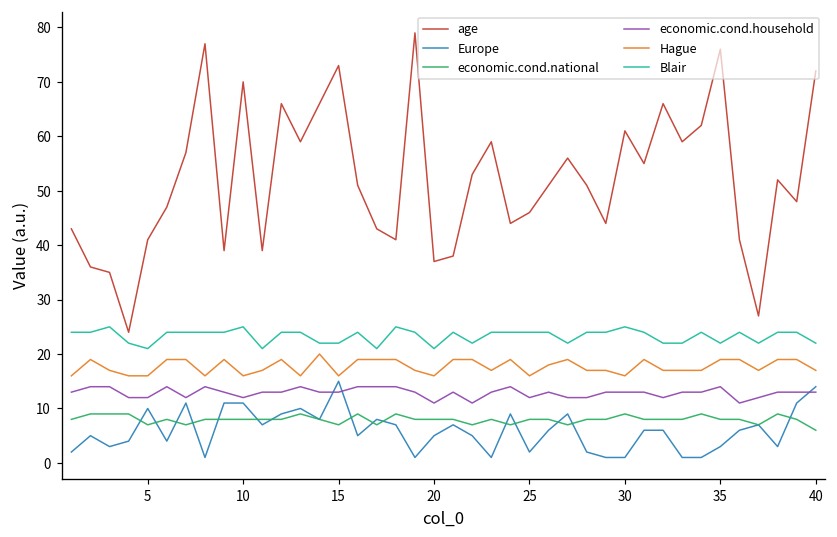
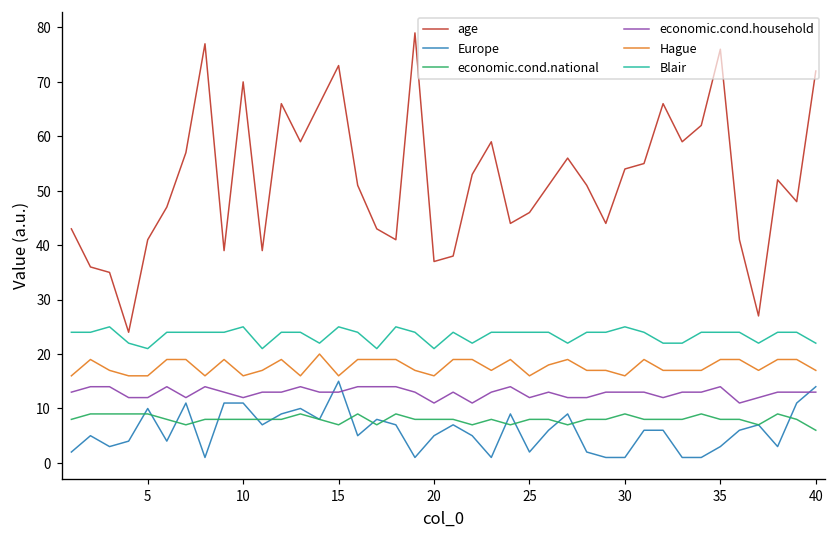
economic.cond.national, 5: 7 -> 9
Blair, 15: 22 -> 25
age, 30: 61 -> 54
Blair, 35: 22 -> 24
